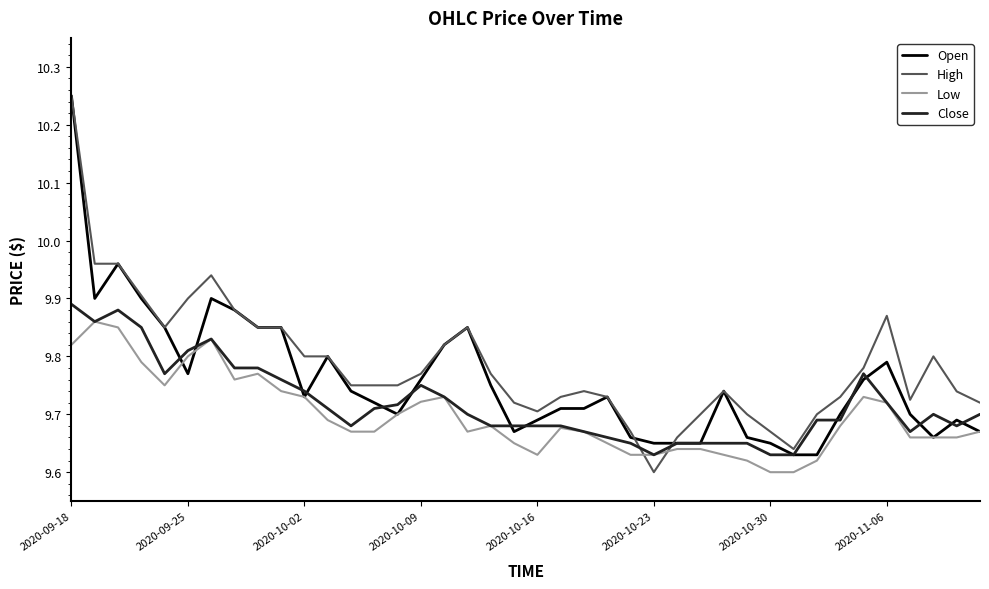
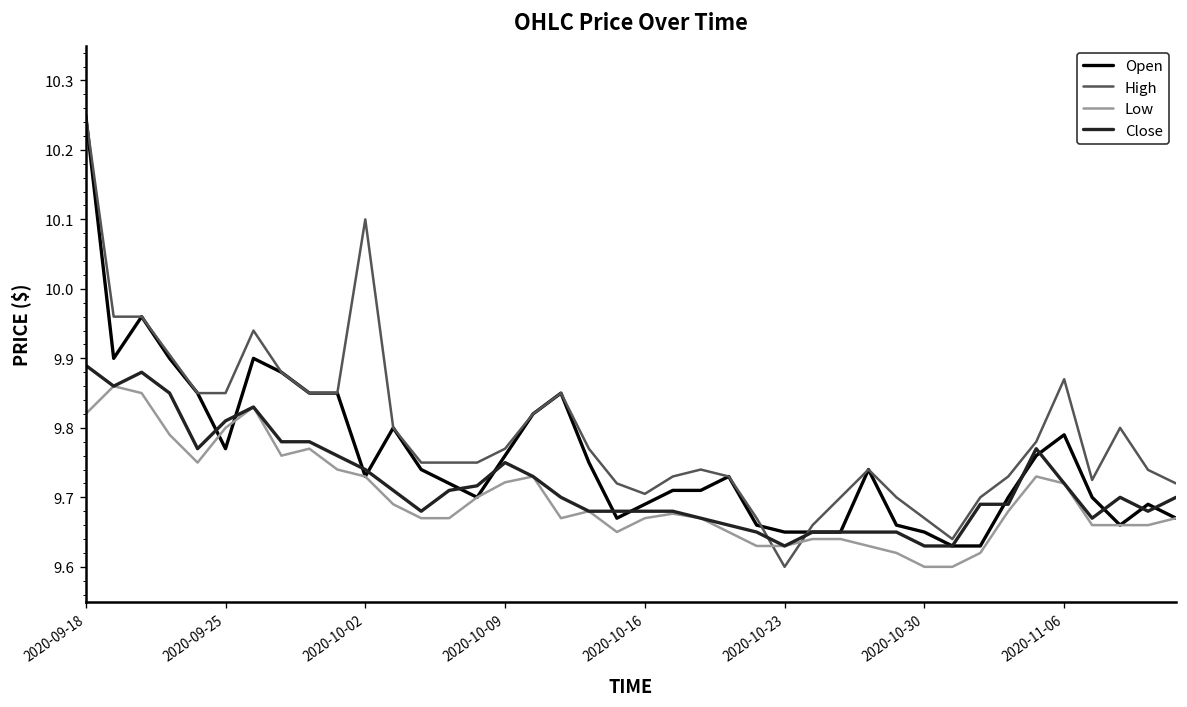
High, 2020-09-25: 9.90 -> 9.85
High, 2020-10-02: 9.8 -> 10.1
Low, 2020-10-16: 9.63 -> 9.67
